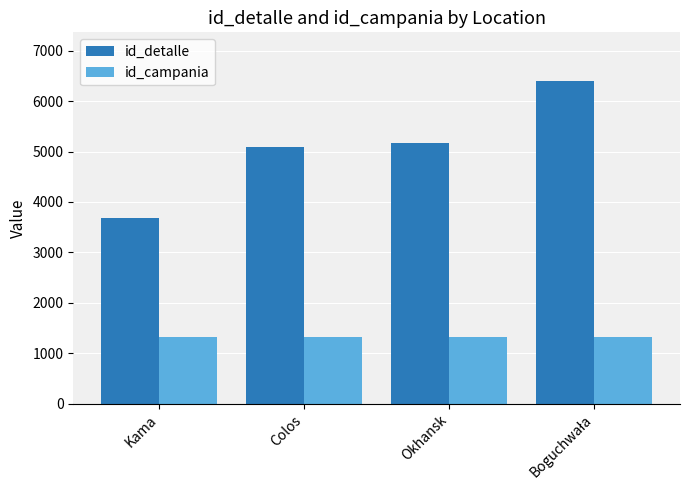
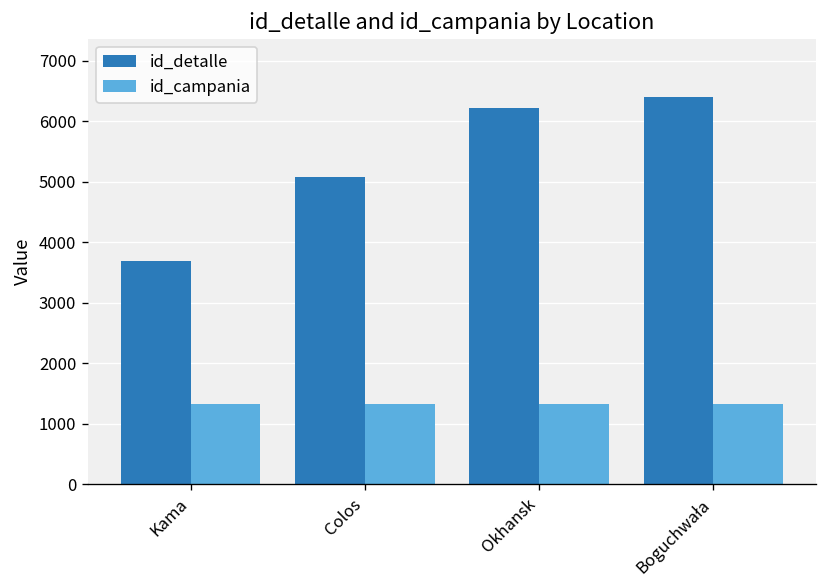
id_detalle, Okhansk: 5200 -> 6200
